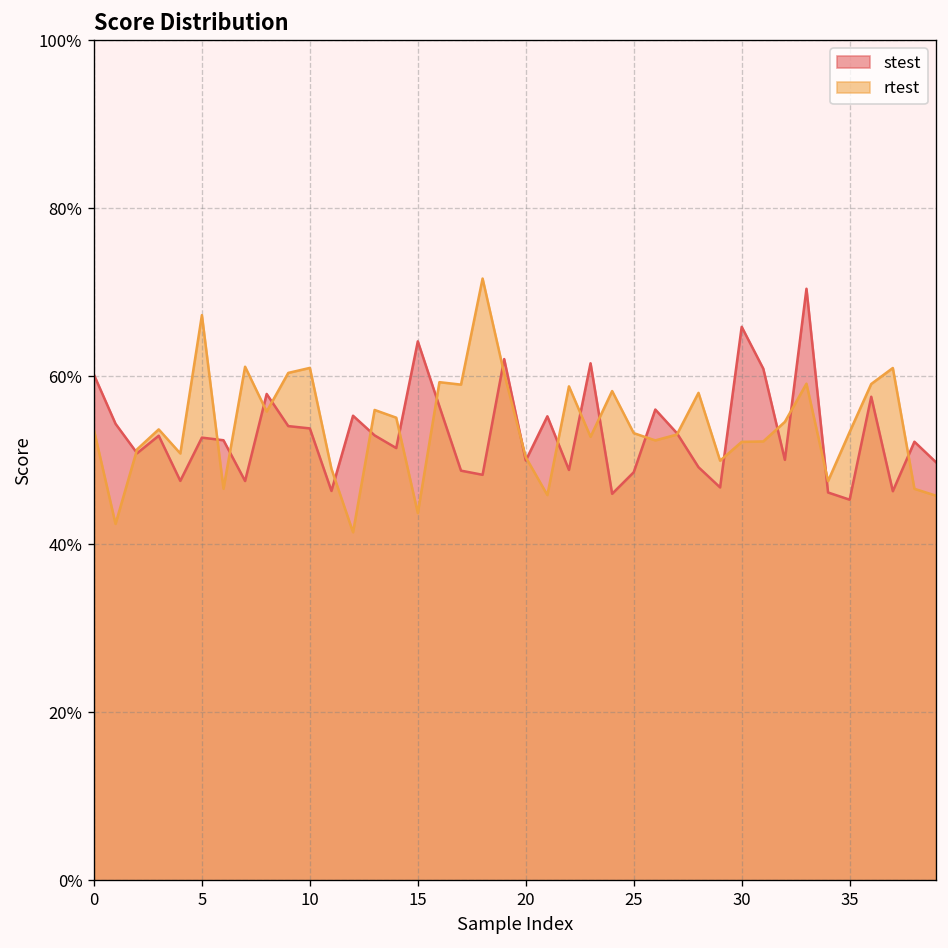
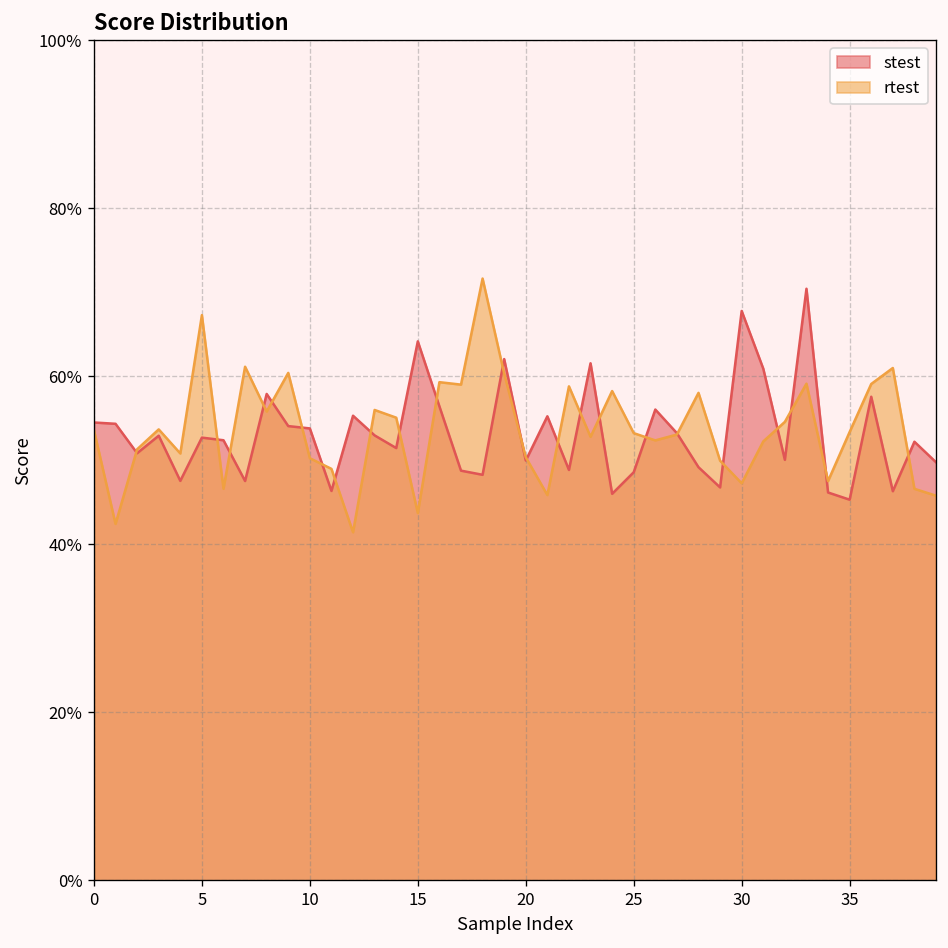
stest, 0: 60% -> 54%
rtest, 10: 61% -> 50%
stest, 30: 66% -> 68%
rtest, 30: 52% -> 47%
